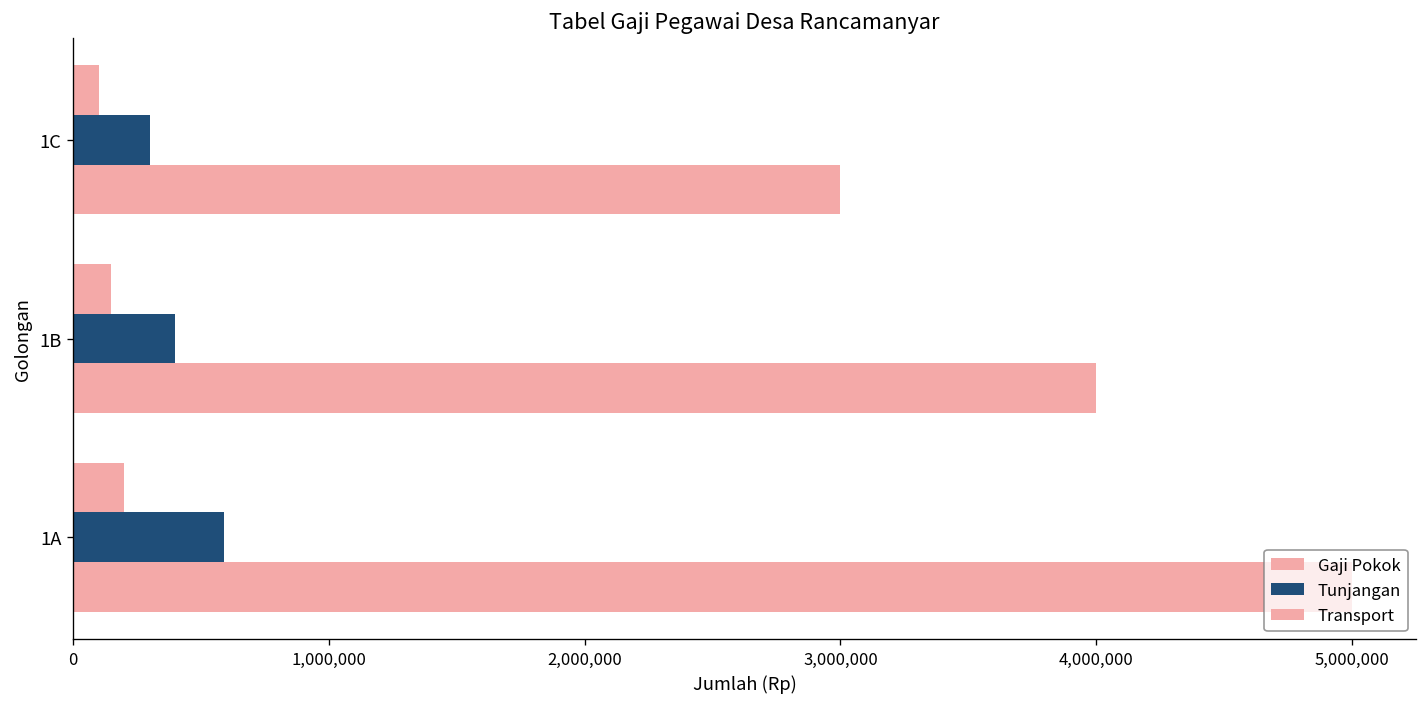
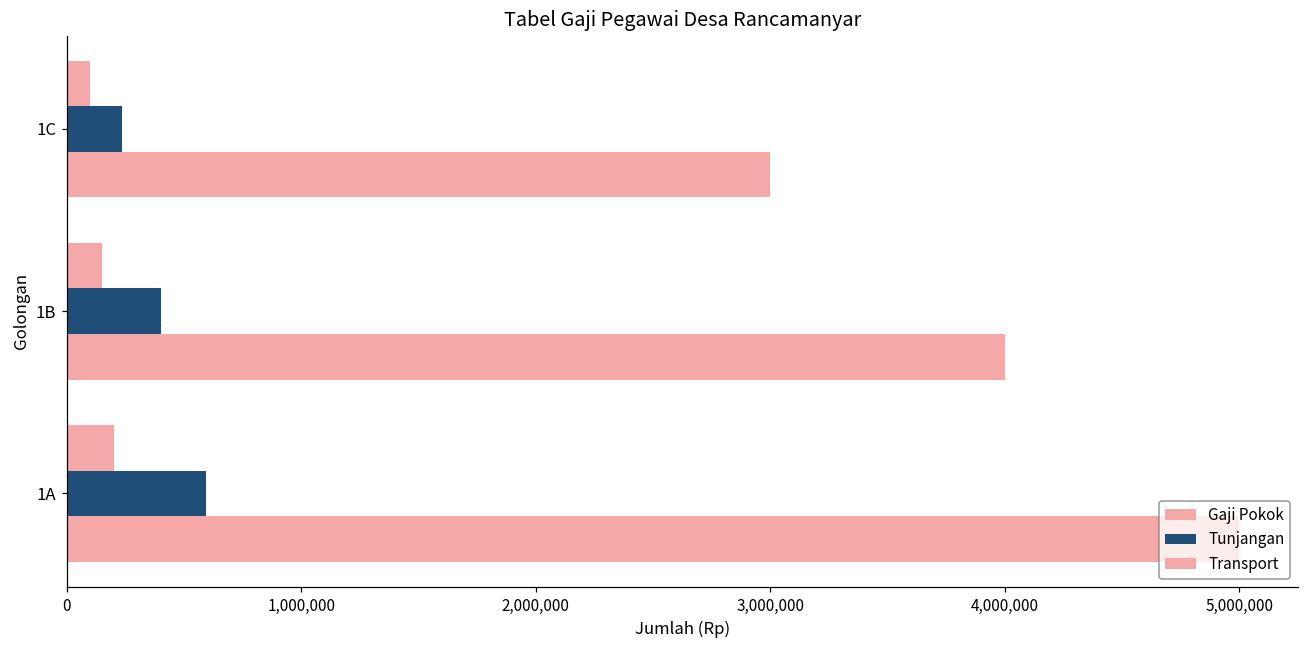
Tunjangan, 1C: 300,000 -> 240,000
